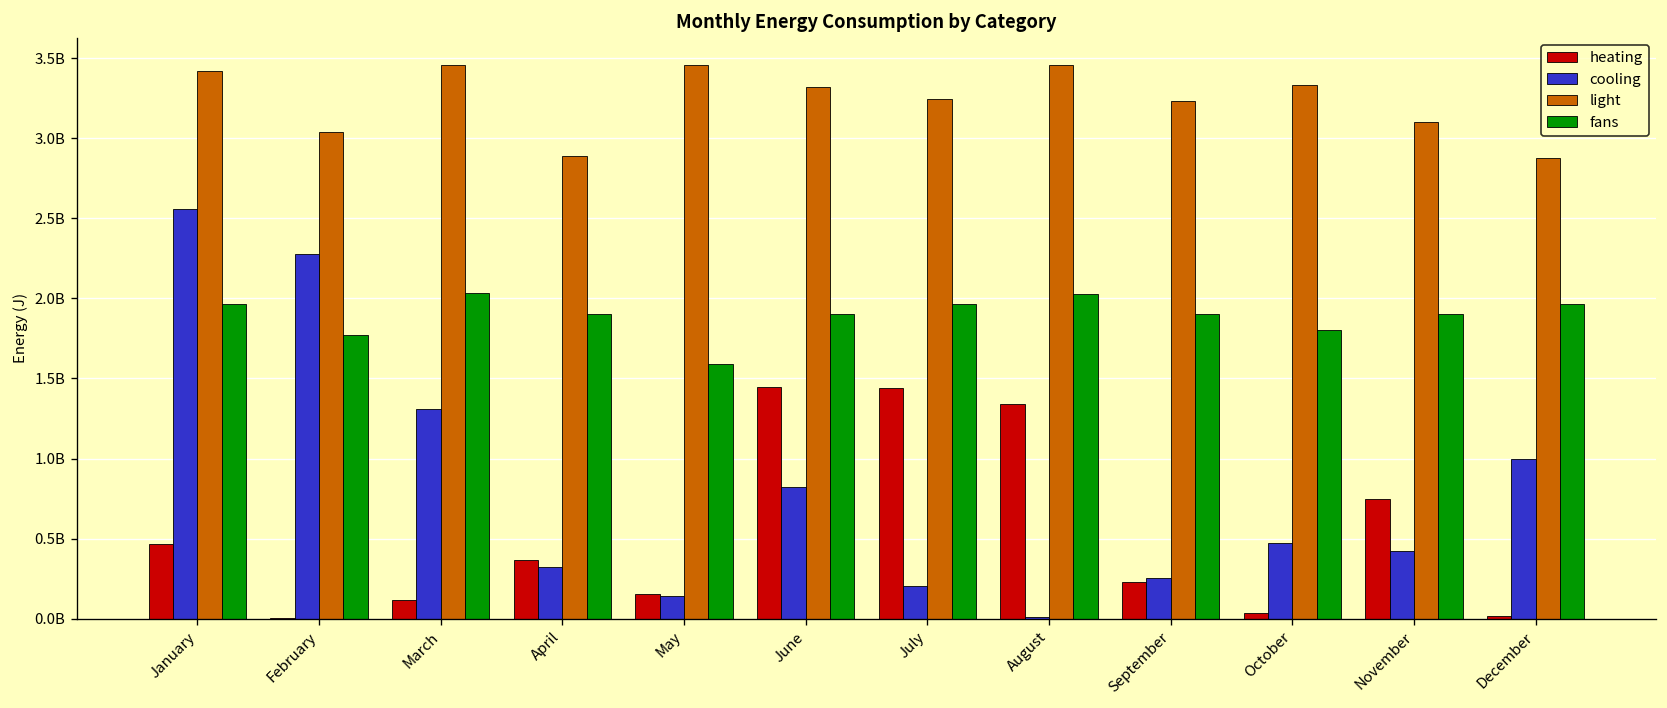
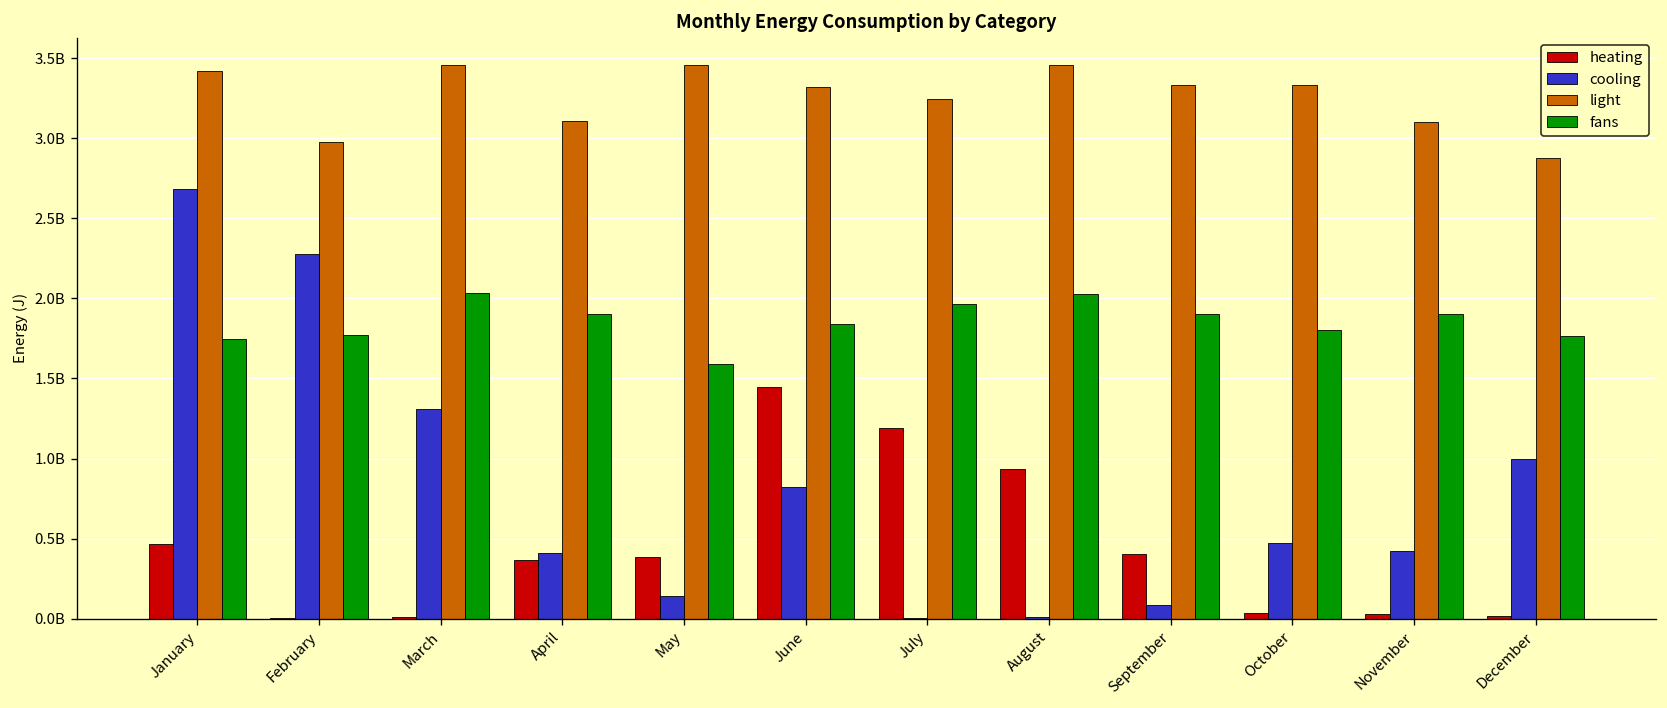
cooling, January: 2560000000 -> 2680000000
fans, January: 1960000000 -> 1750000000
light, February: 3040000000 -> 2980000000
heating, March: 120000000 -> 10000000
cooling, April: 320000000 -> 410000000
light, April: 2890000000 -> 3110000000
heating, May: 150000000 -> 380000000
fans, June: 1900000000 -> 1840000000
heating, July: 1440000000 -> 1190000000
cooling, July: 200000000 -> 0
heating, August: 1340000000 -> 930000000
heating, September: 230000000 -> 400000000
cooling, September: 260000000 -> 80000000
light, September: 3230000000 -> 3330000000
heating, November: 750000000 -> 30000000
fans, December: 1960000000 -> 1770000000
